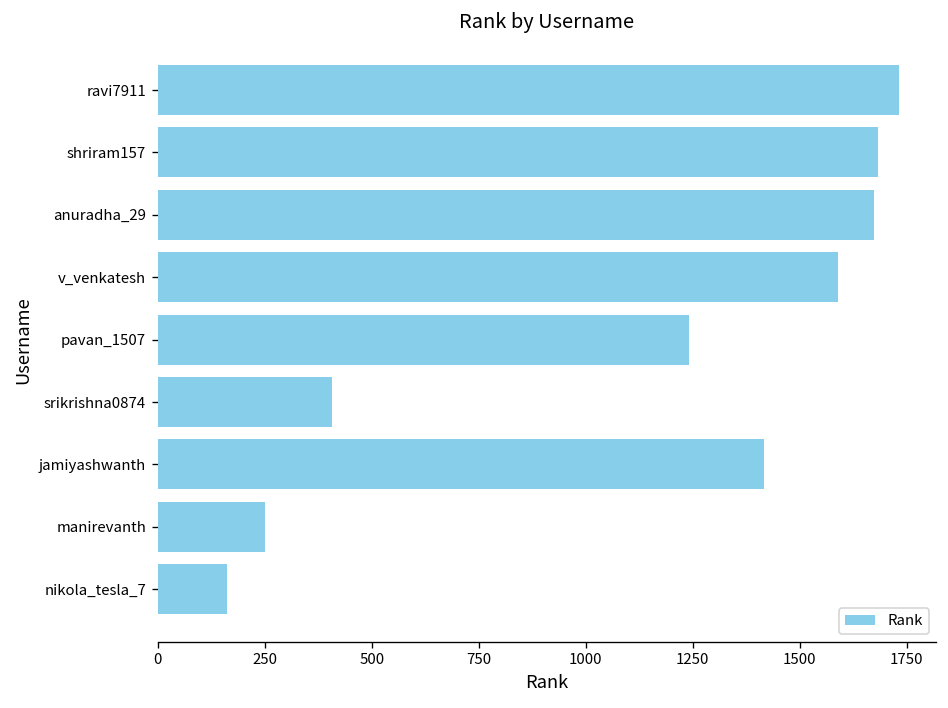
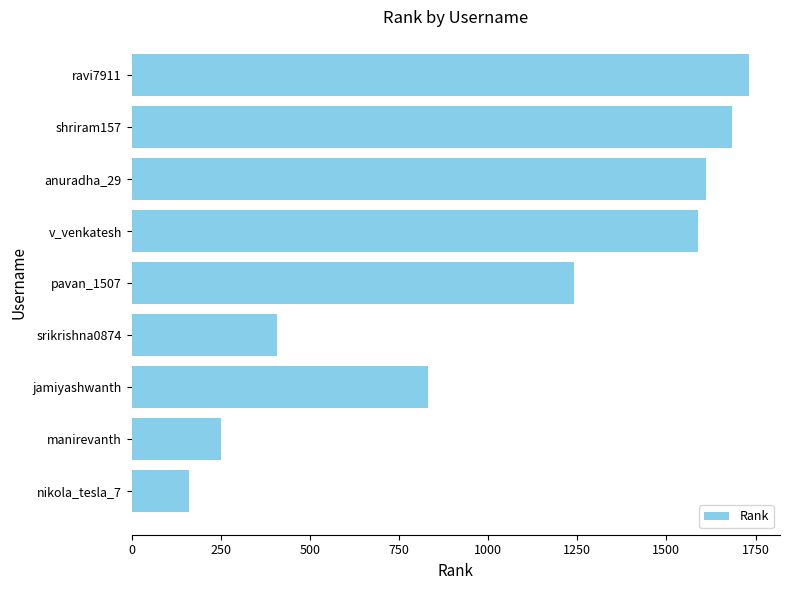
anuradha_29: 1670 -> 1610
jamiyashwanth: 1420 -> 830
